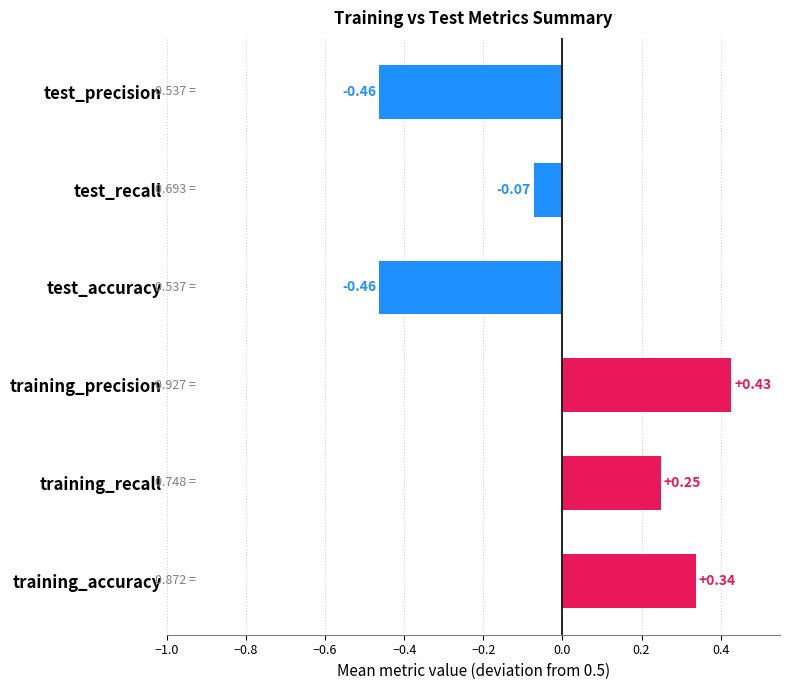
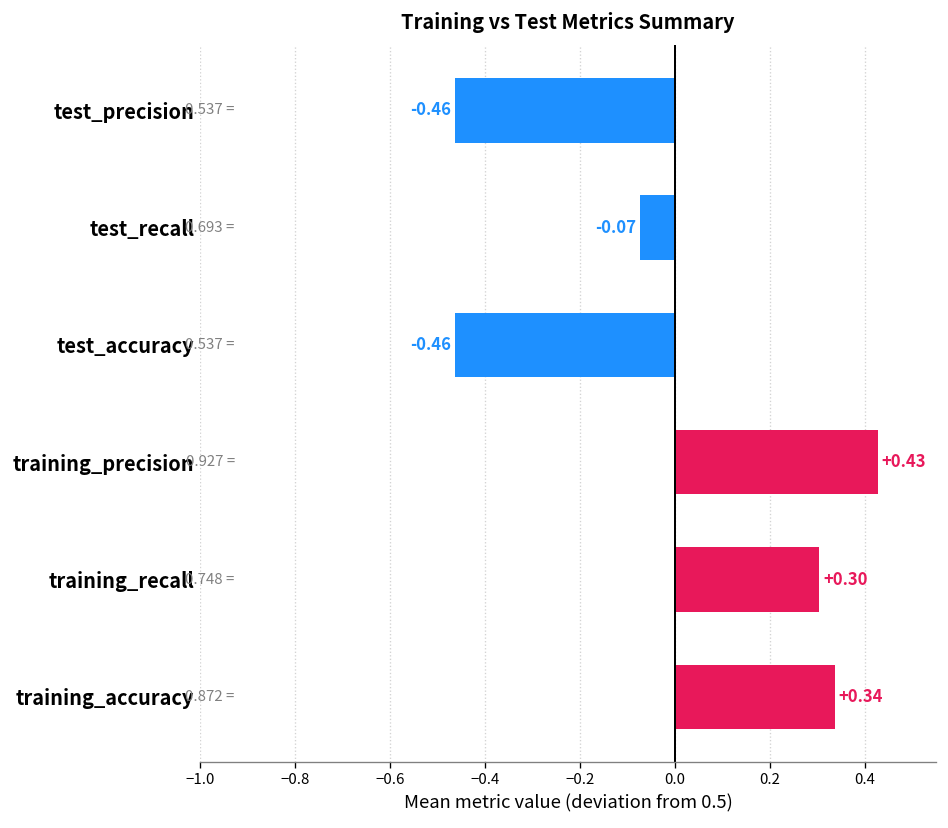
training_recall: +0.25 -> +0.30
